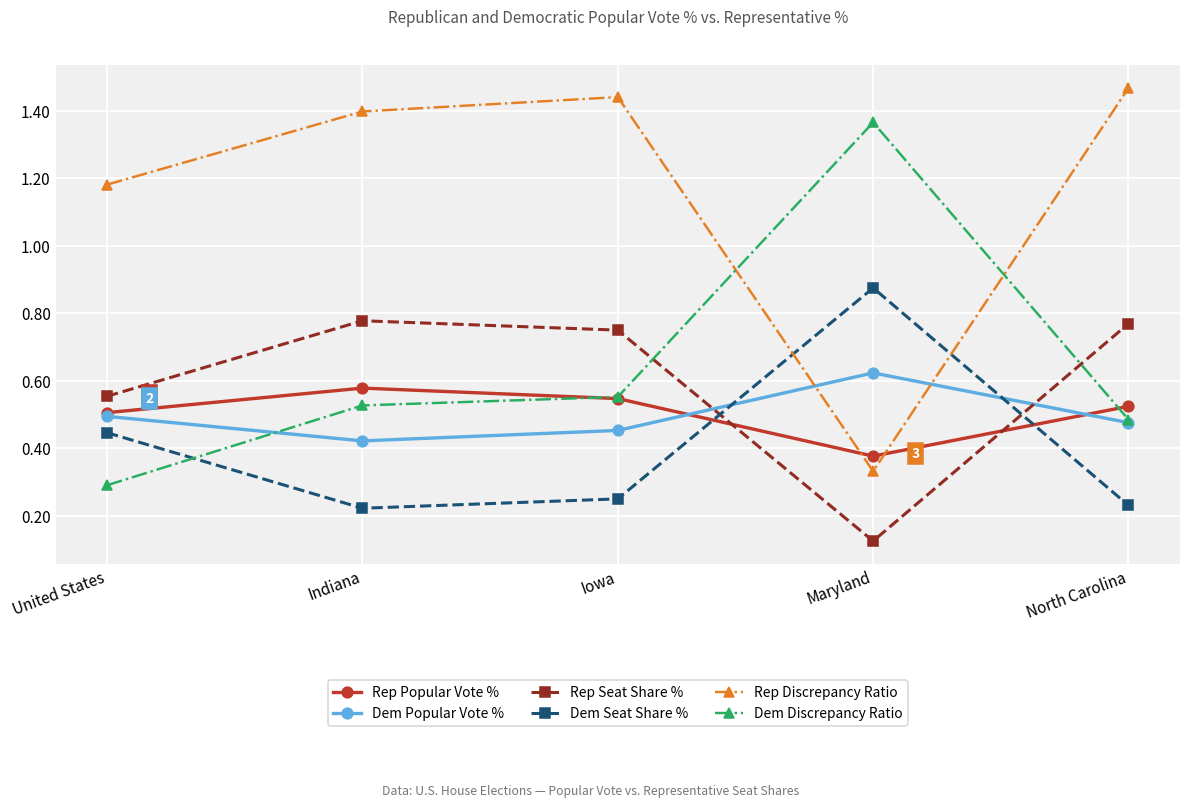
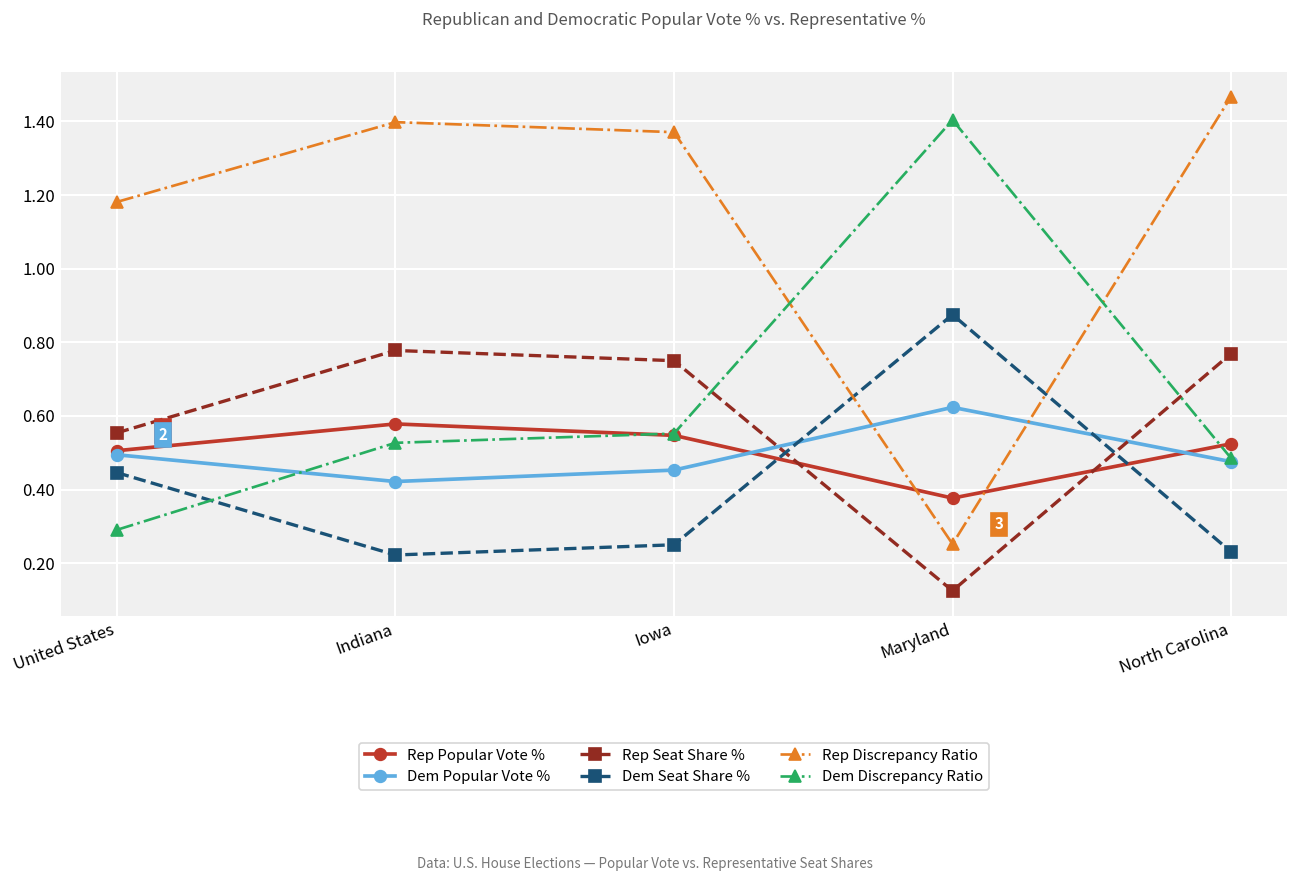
Rep Discrepancy Ratio, Iowa: 1.44 -> 1.37
Rep Discrepancy Ratio, Maryland: 0.33 -> 0.25
Dem Discrepancy Ratio, Maryland: 1.37 -> 1.40
